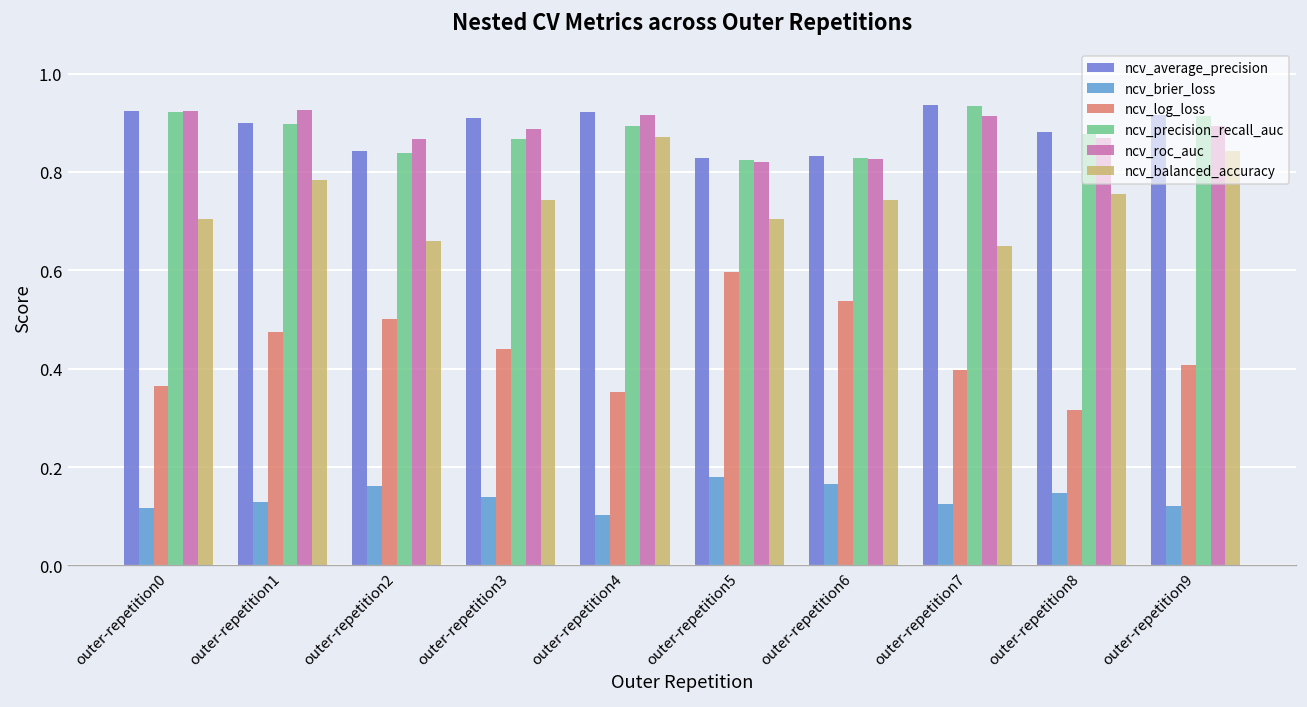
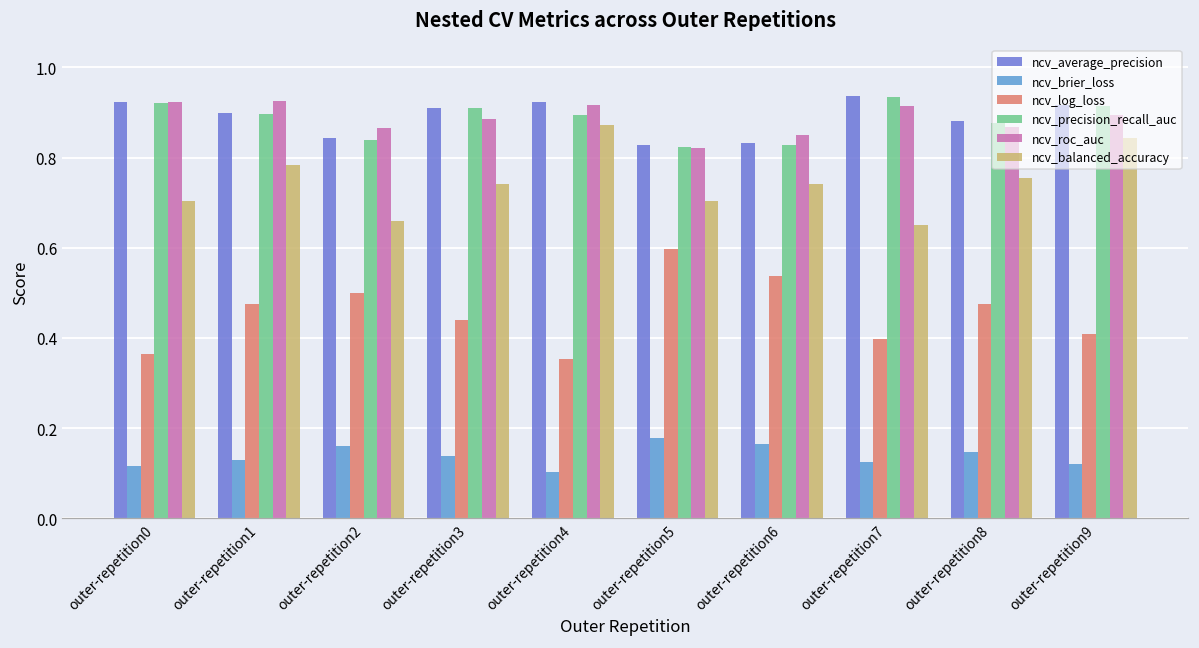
ncv_precision_recall_auc, outer-repetition3: 0.87 -> 0.91
ncv_roc_auc, outer-repetition6: 0.83 -> 0.85
ncv_log_loss, outer-repetition8: 0.32 -> 0.48
